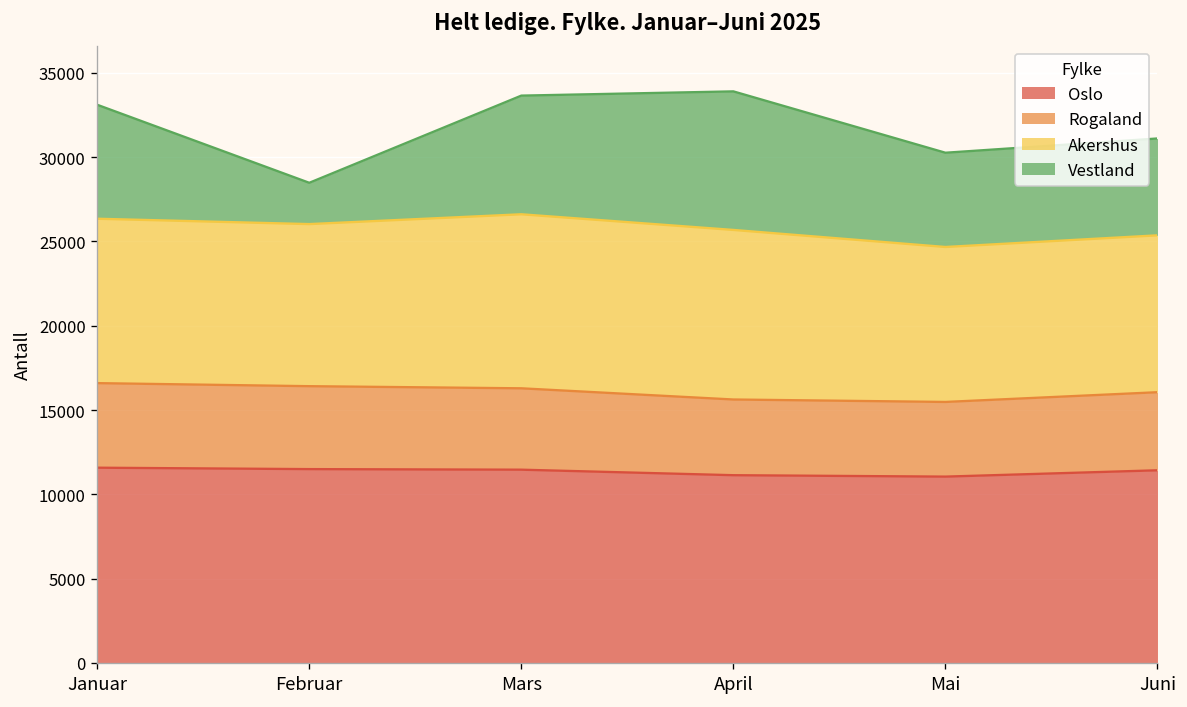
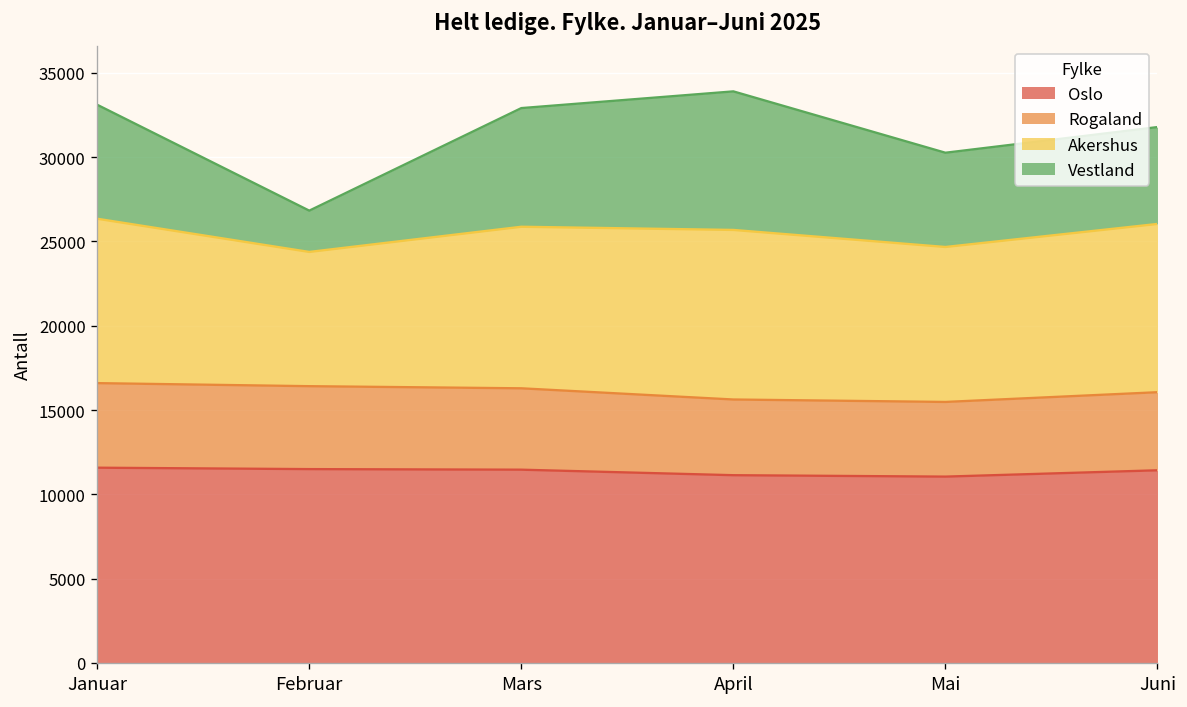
Akershus, Februar: 9600 -> 8000
Akershus, Mars: 10300 -> 9600
Akershus, Juni: 9300 -> 10000
